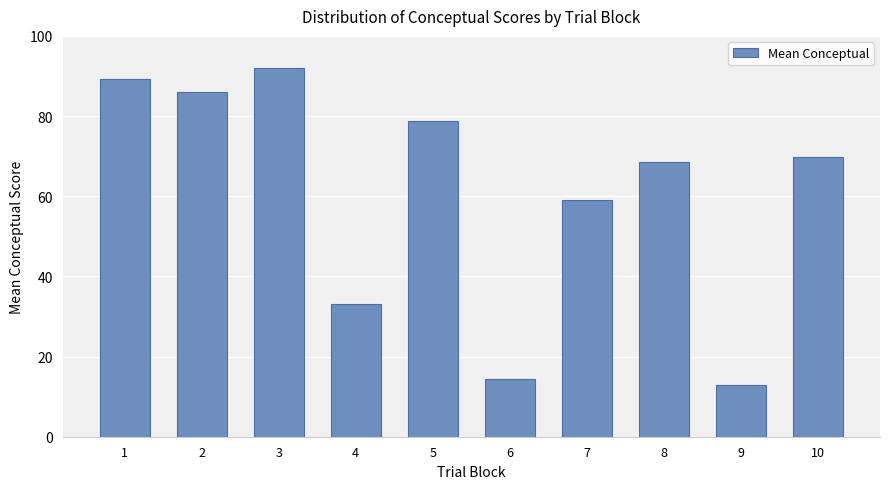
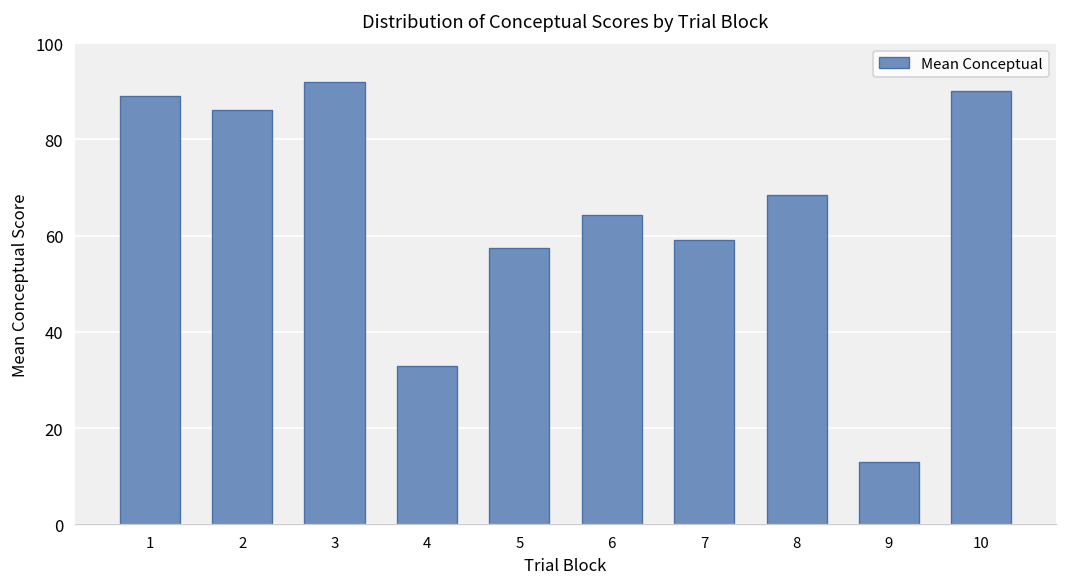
5: 79 -> 57
6: 14 -> 64
10: 70 -> 90
